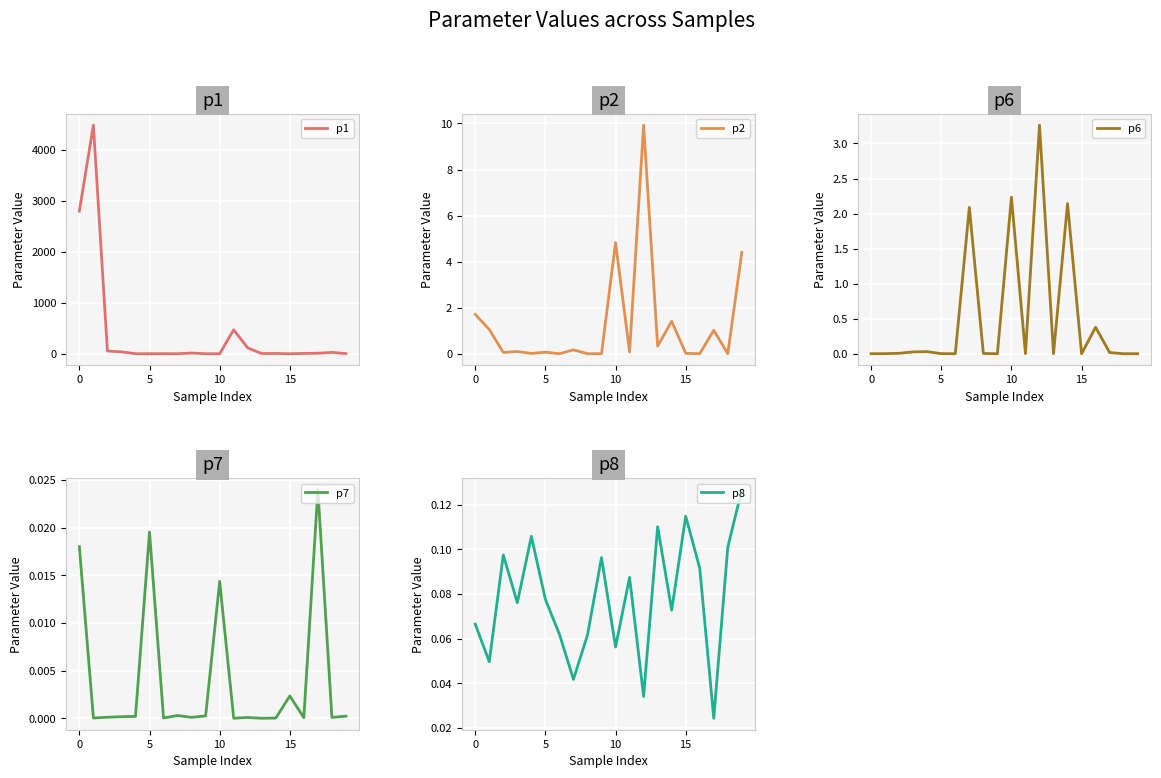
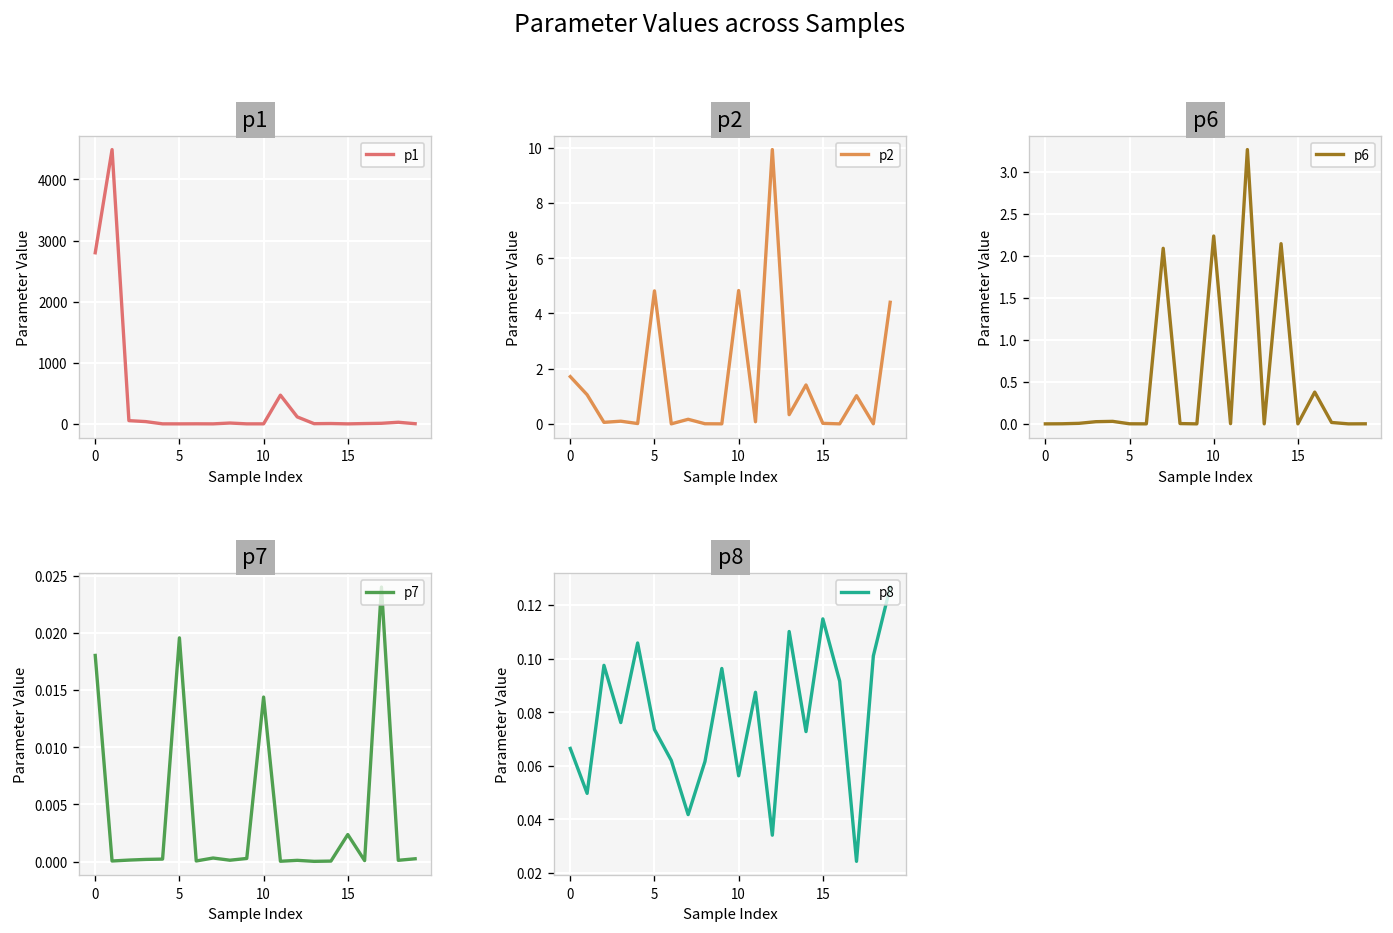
p2, 5: 0.1 -> 4.8
p8, 5: 0.078 -> 0.074
